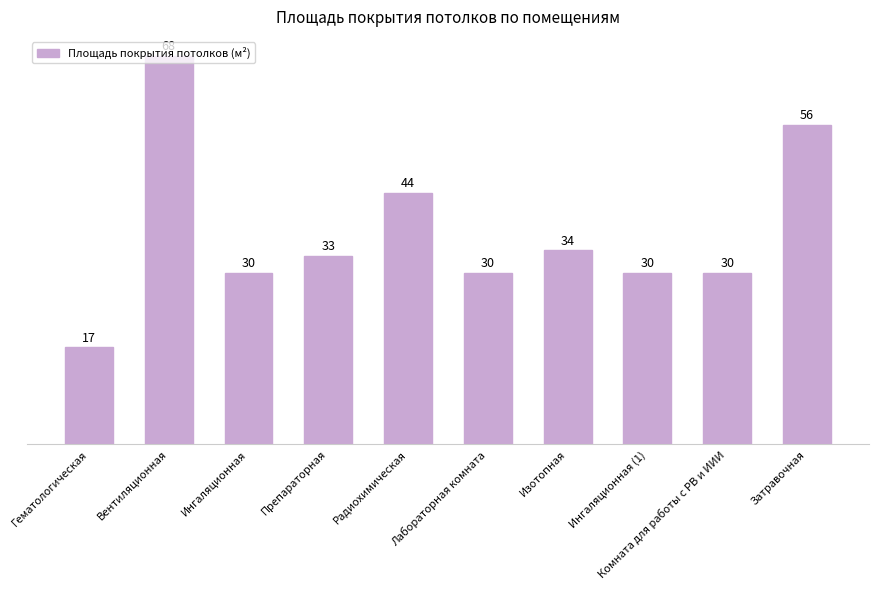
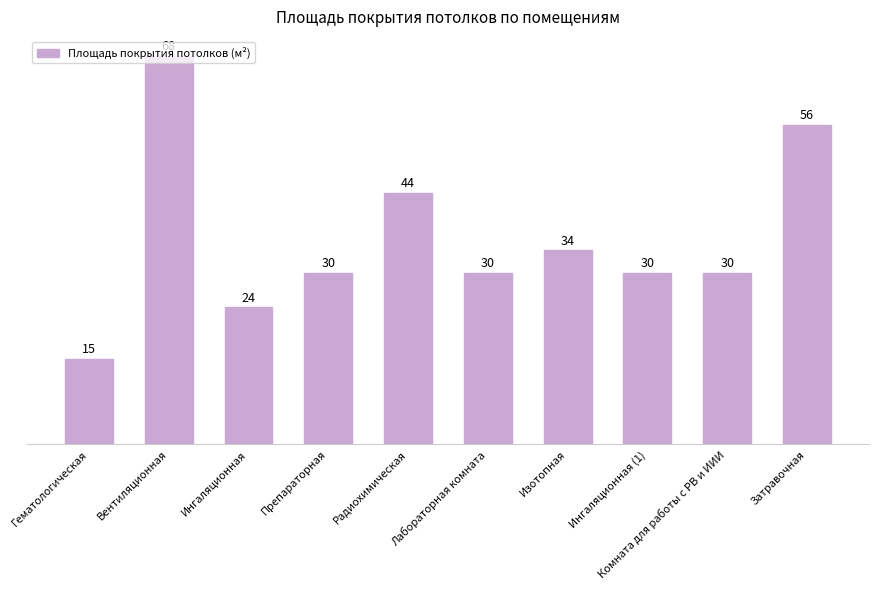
Гематологическая: 17 -> 15
Ингаляционная: 30 -> 24
Препараторная: 33 -> 30
